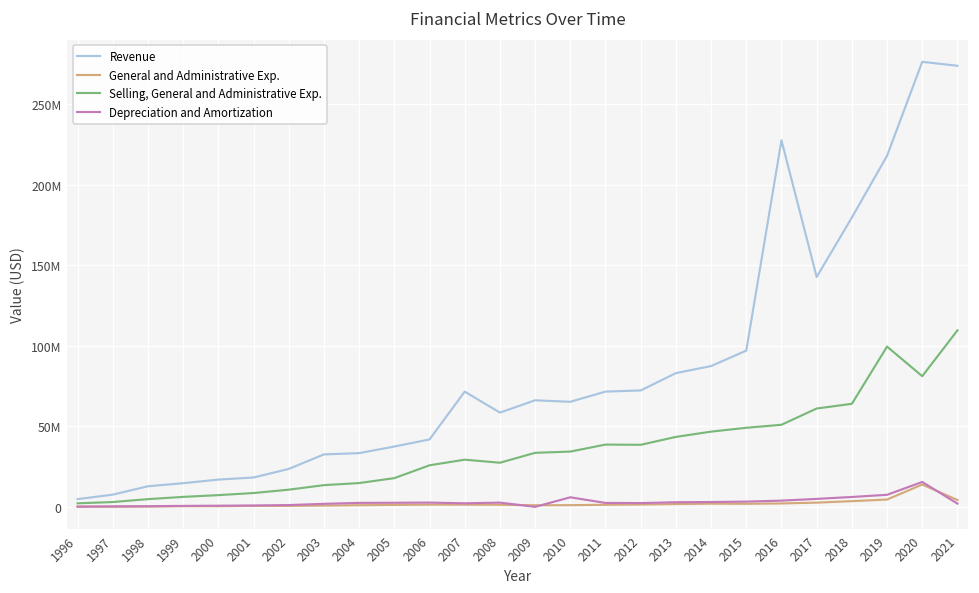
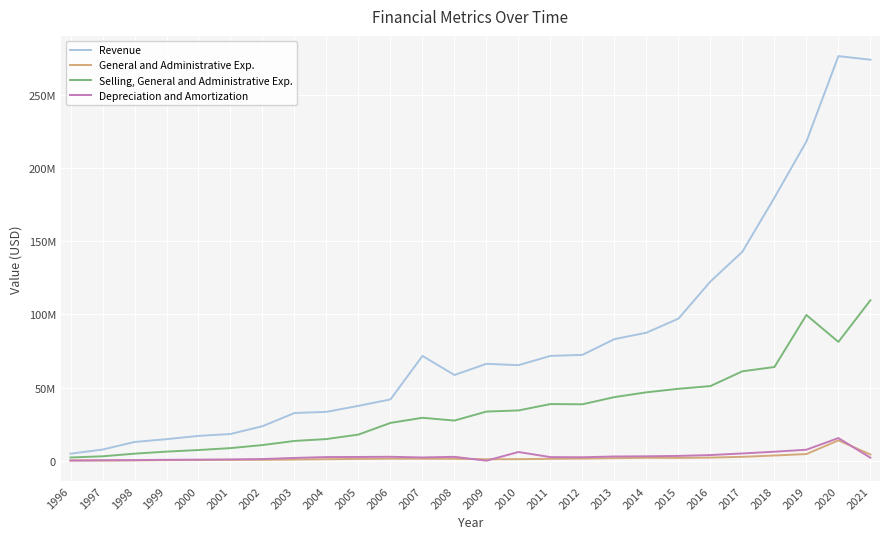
Revenue, 2016: 228000000 -> 122000000
